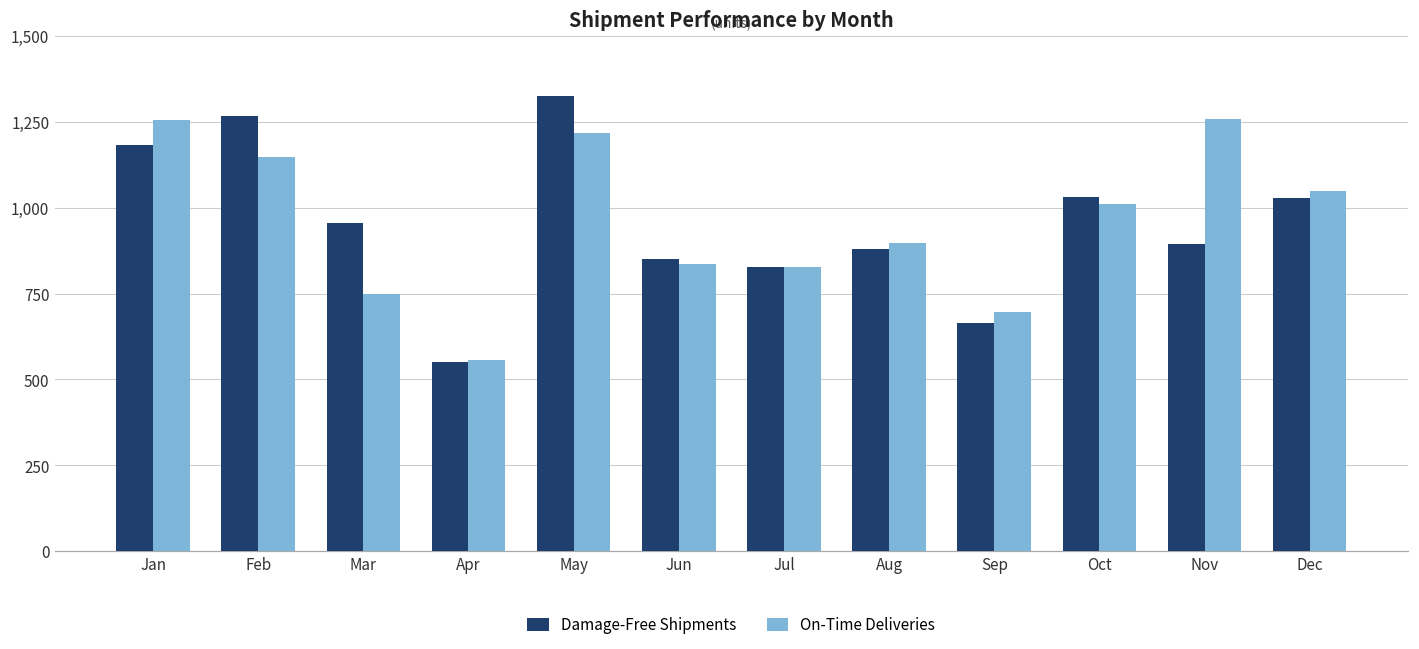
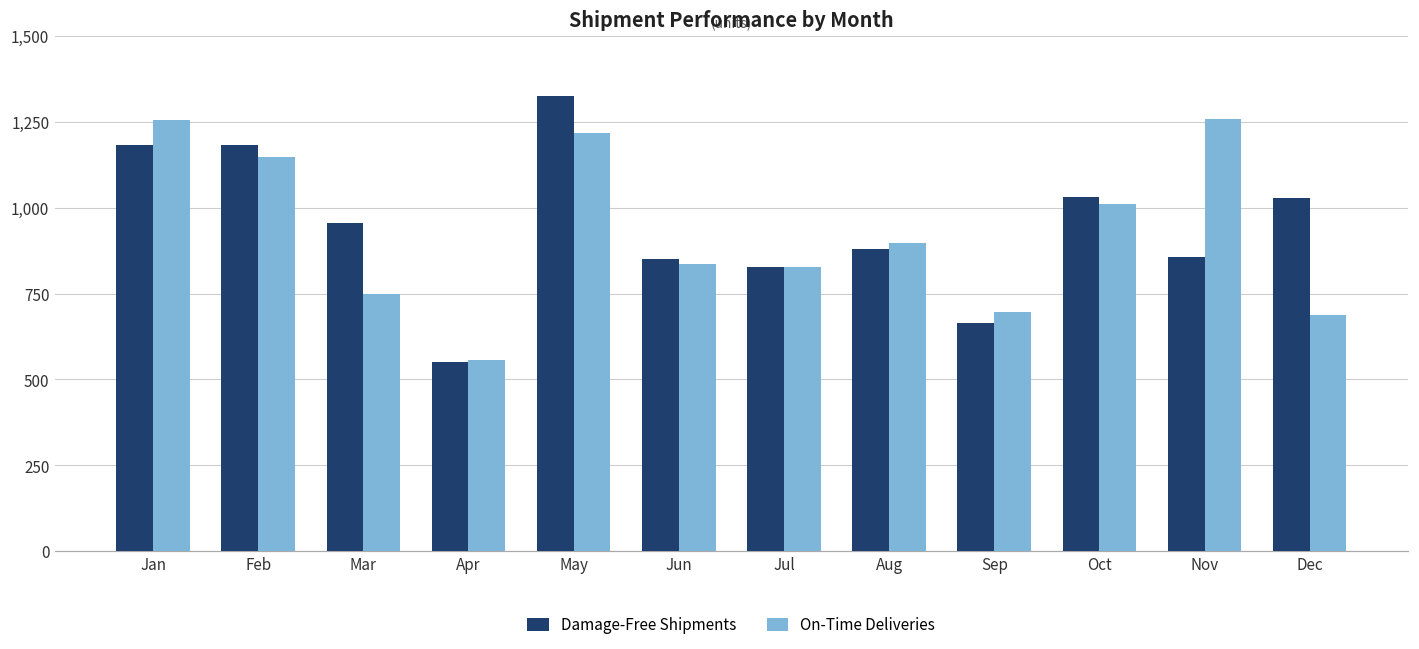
Damage-Free Shipments, Feb: 1,270 -> 1,180
Damage-Free Shipments, Nov: 900 -> 860
On-Time Deliveries, Dec: 1,050 -> 690
